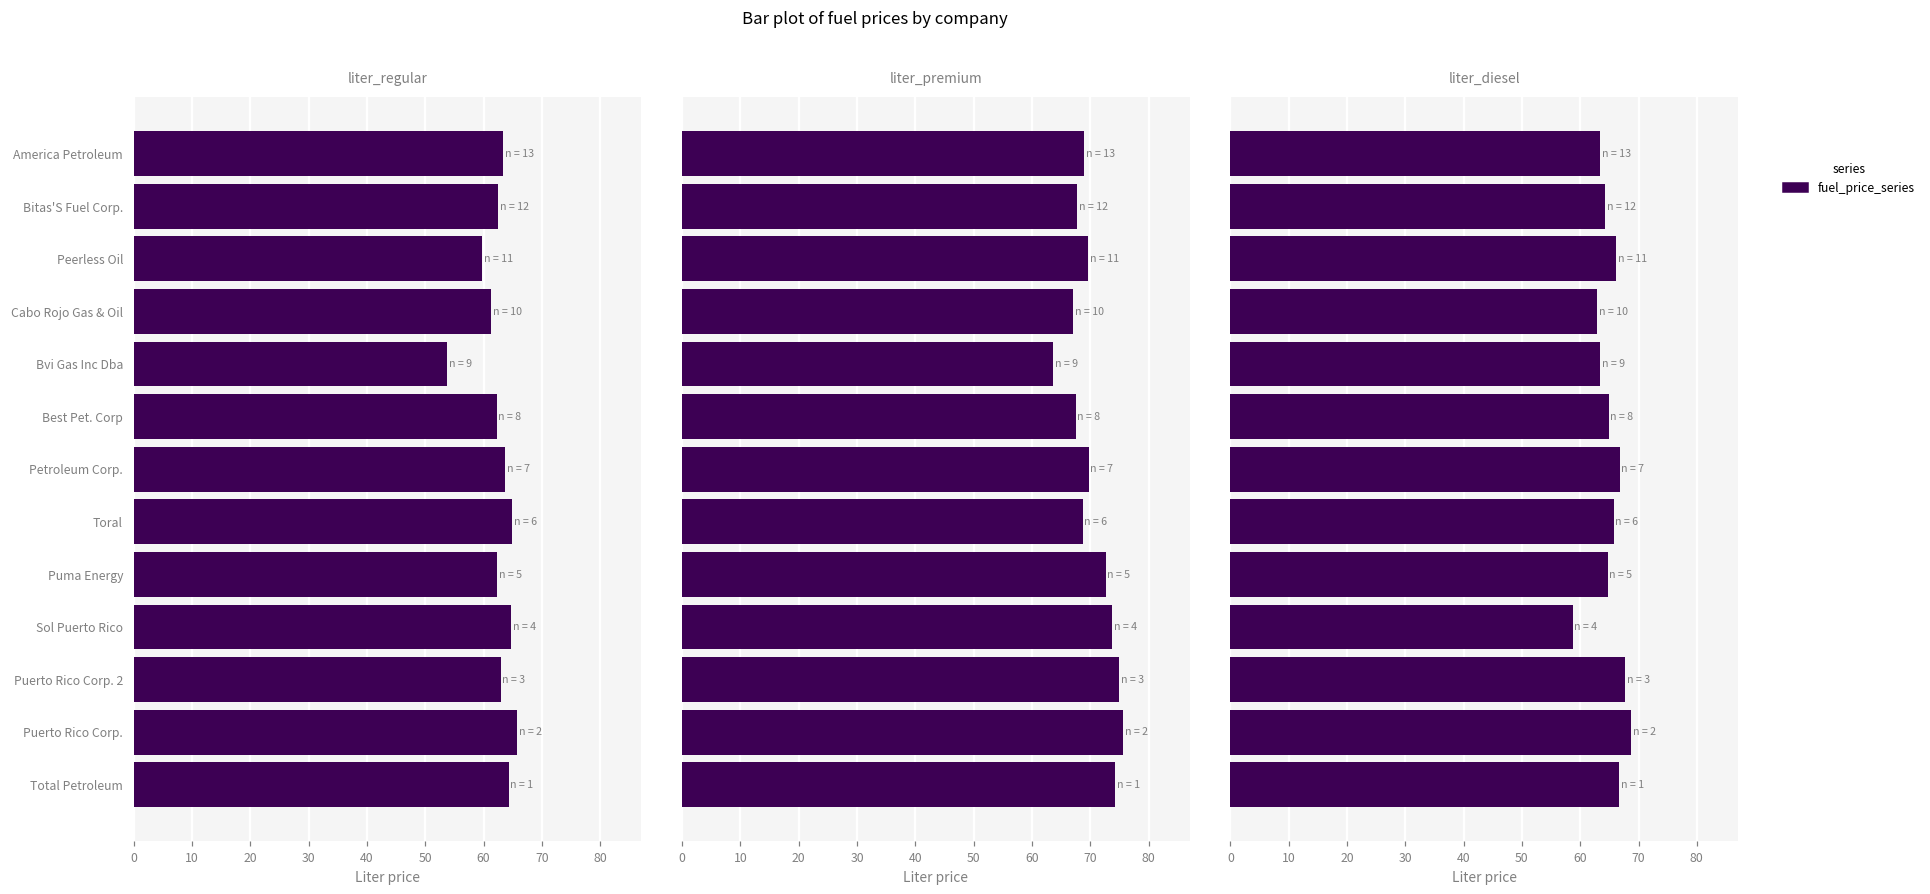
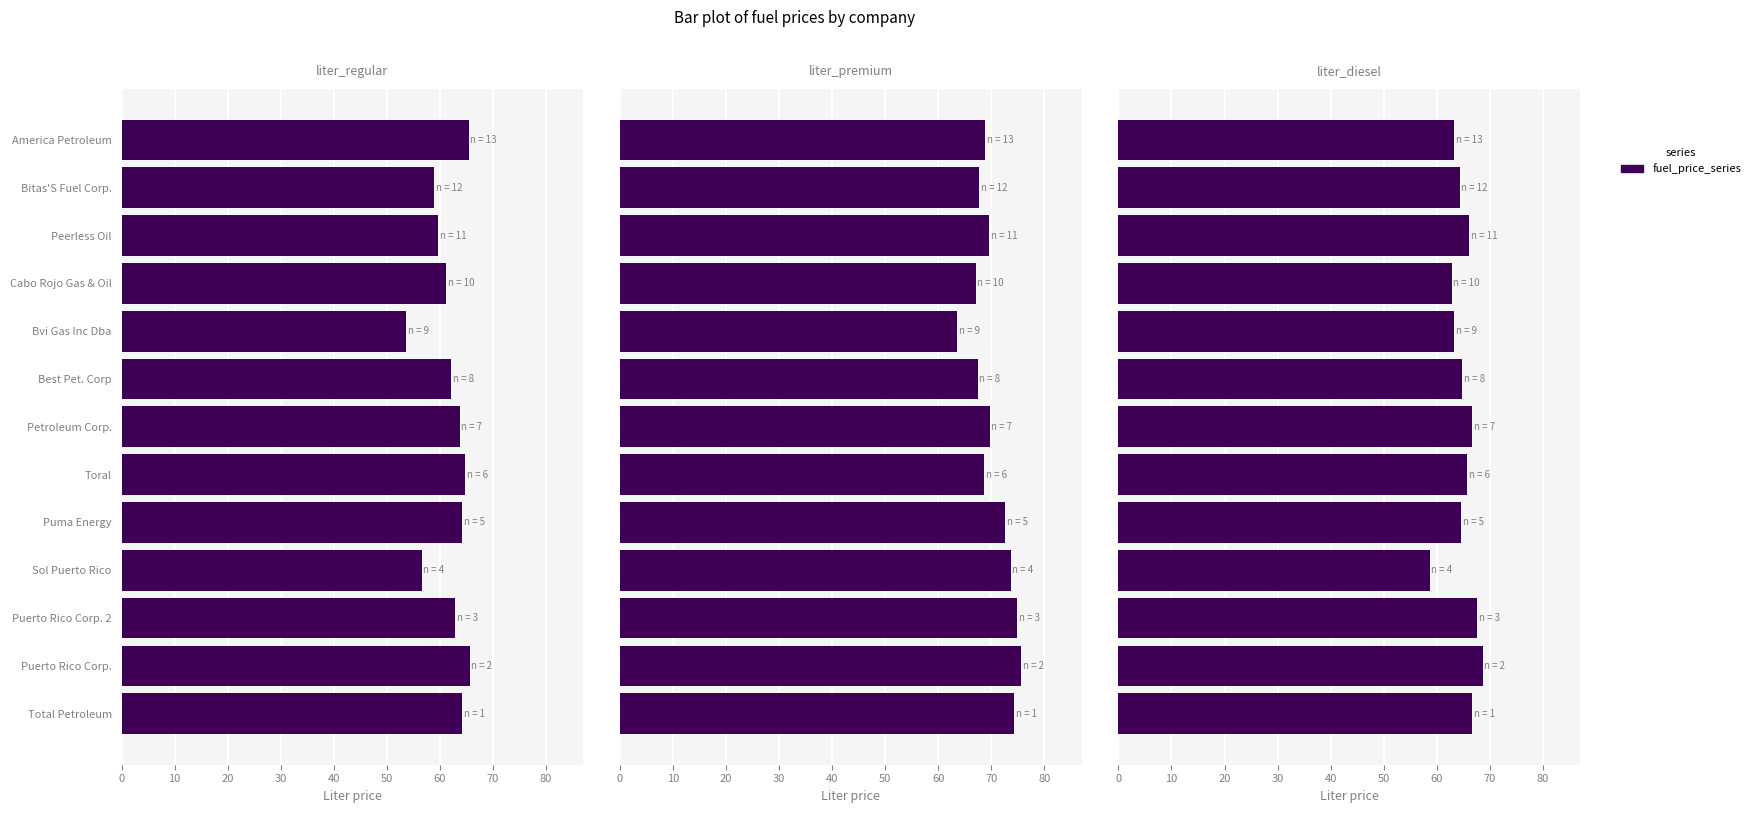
liter_regular, America Petroleum: 63 -> 65
liter_regular, Bitas'S Fuel Corp.: 62 -> 59
liter_regular, Puma Energy: 62 -> 64
liter_regular, Sol Puerto Rico: 65 -> 57
